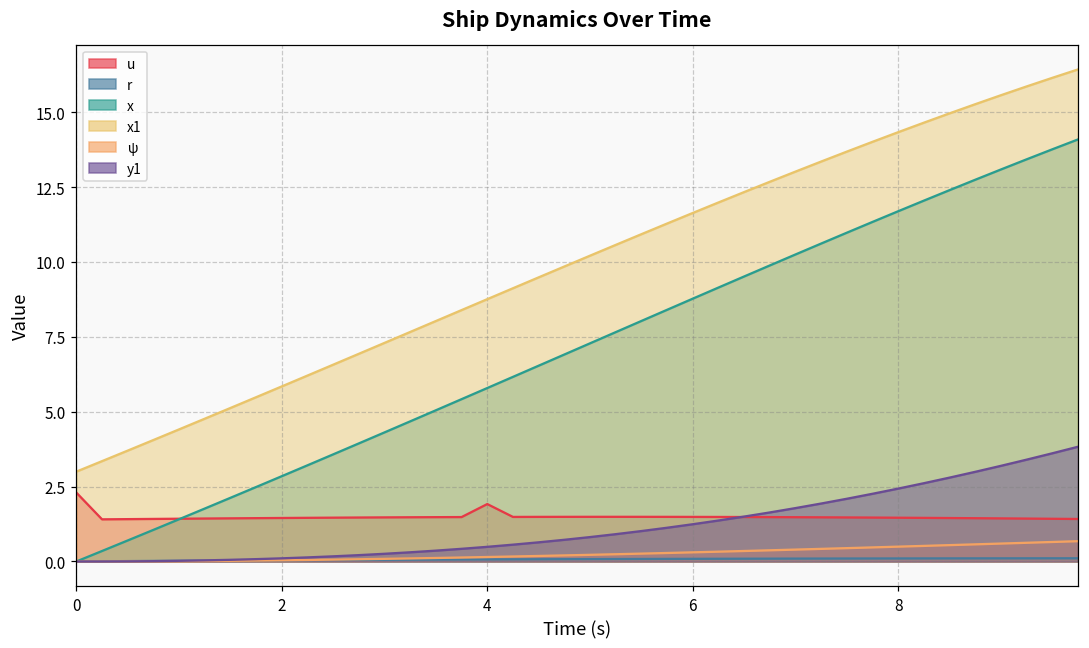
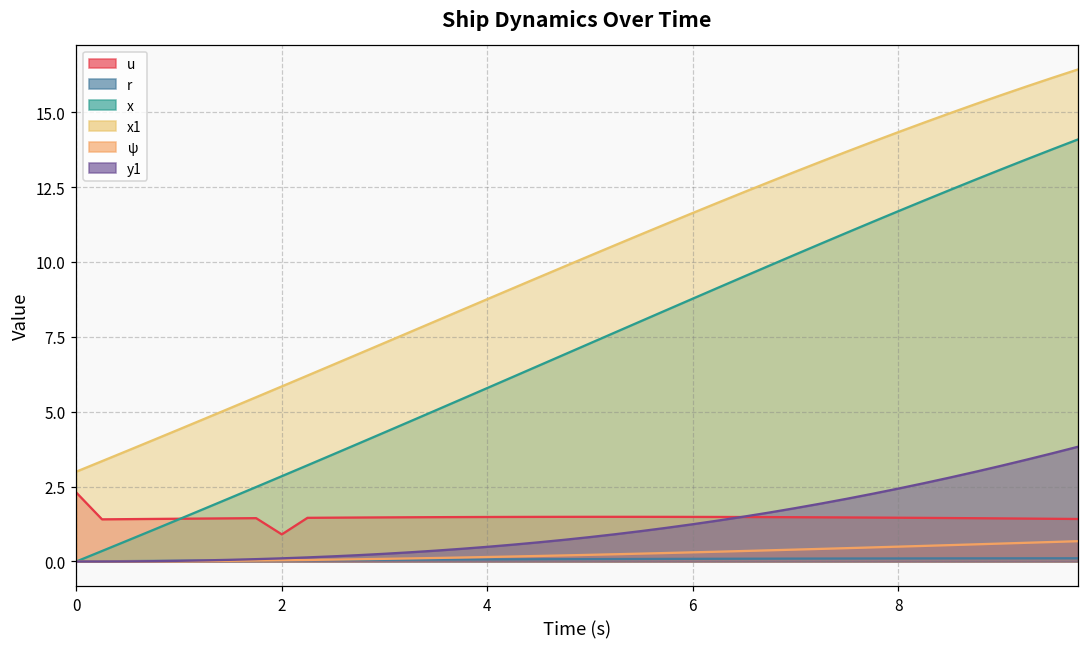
u, 2: 1.5 -> 0.9
u, 4: 1.9 -> 1.5
